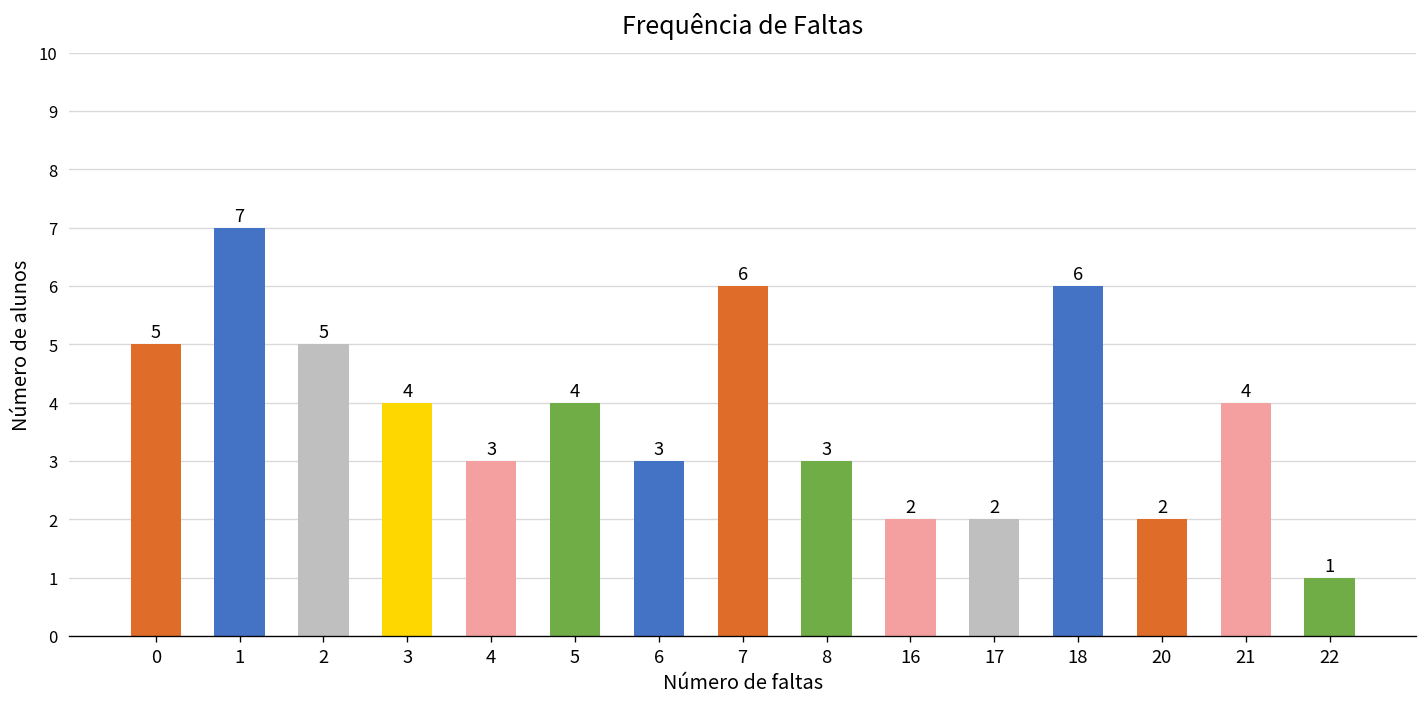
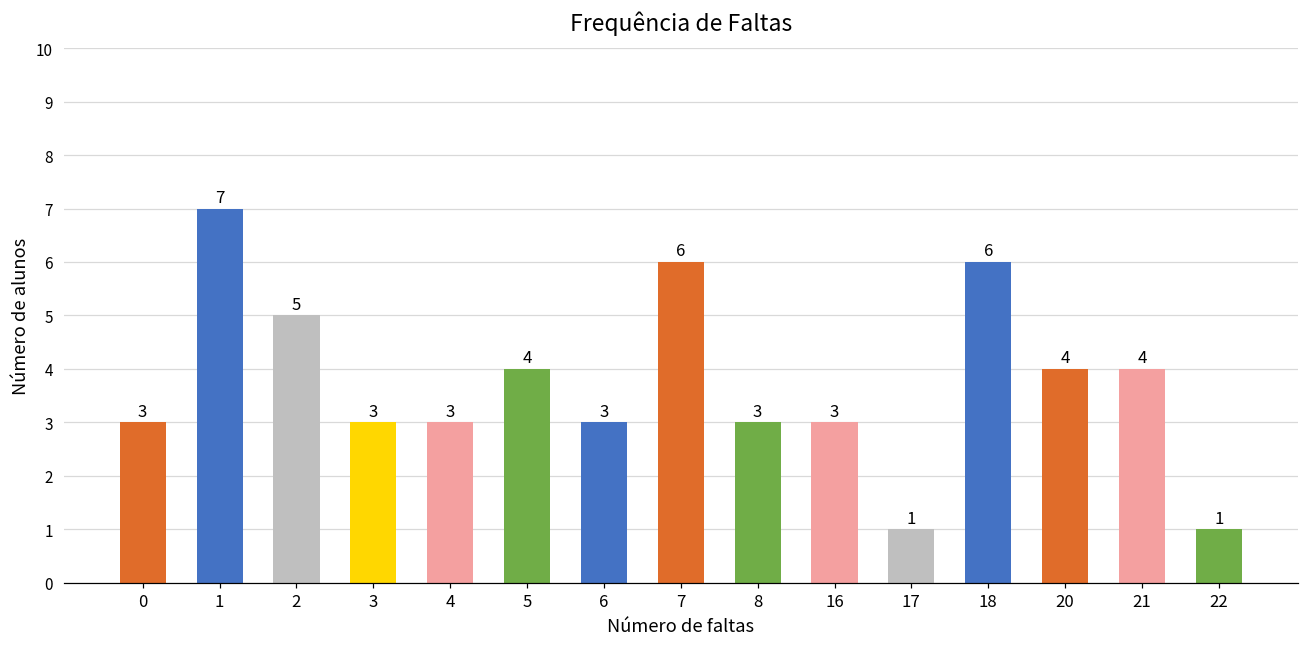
0: 5 -> 3
3: 4 -> 3
16: 2 -> 3
17: 2 -> 1
20: 2 -> 4
